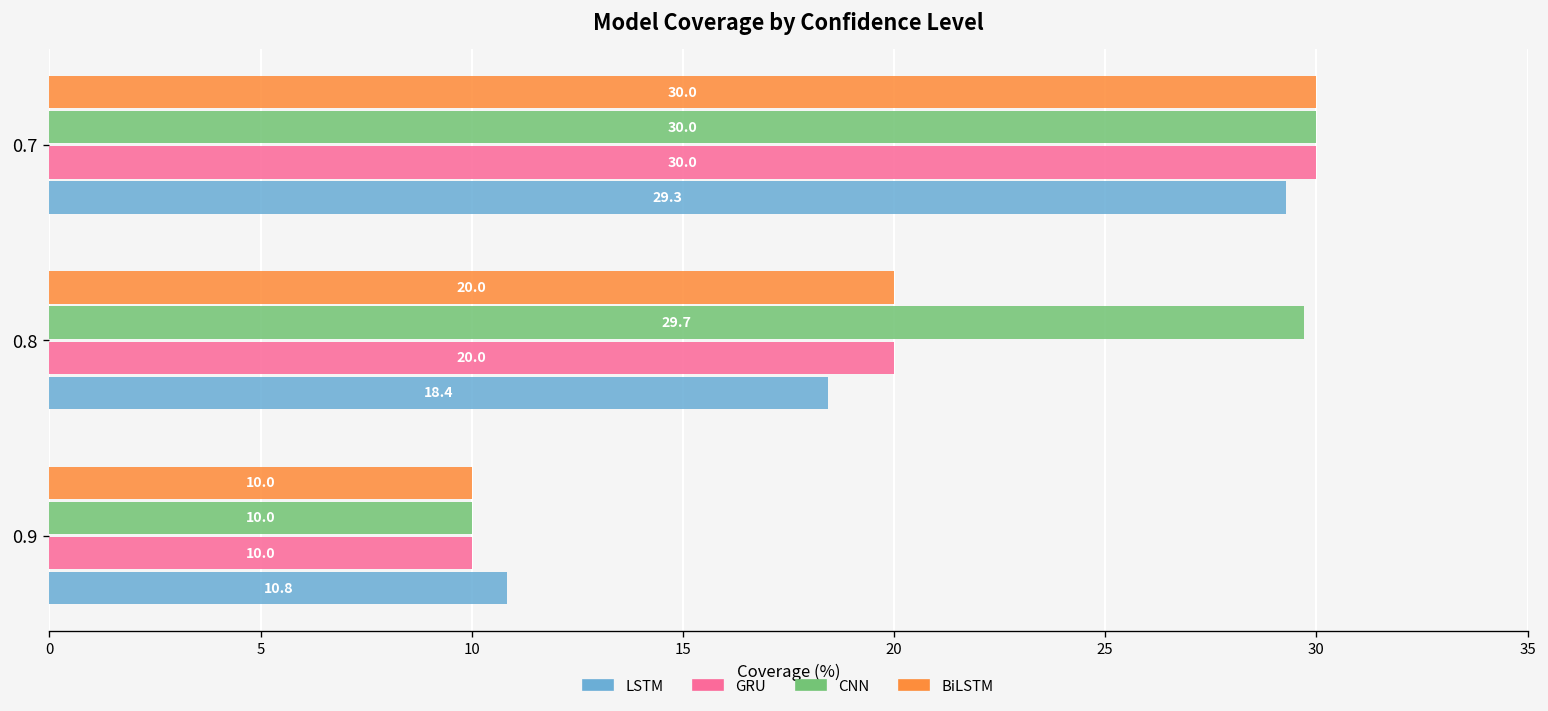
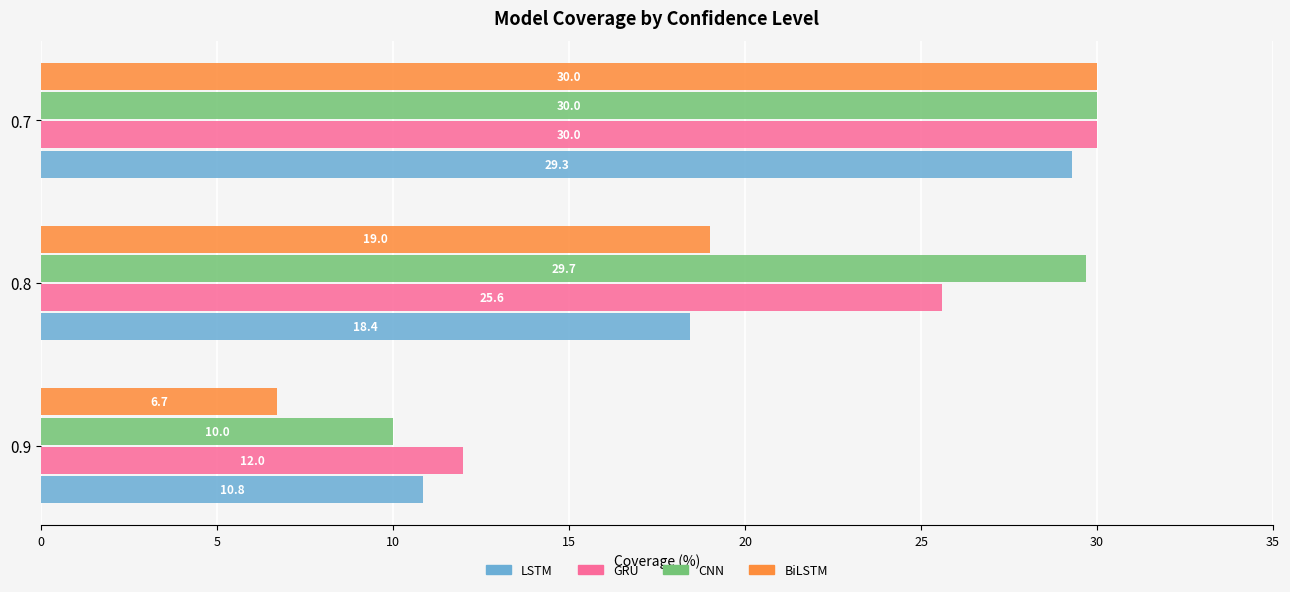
BiLSTM, 0.8: 20.0 -> 19.0
GRU, 0.8: 20.0 -> 25.6
BiLSTM, 0.9: 10.0 -> 6.7
GRU, 0.9: 10.0 -> 12.0
